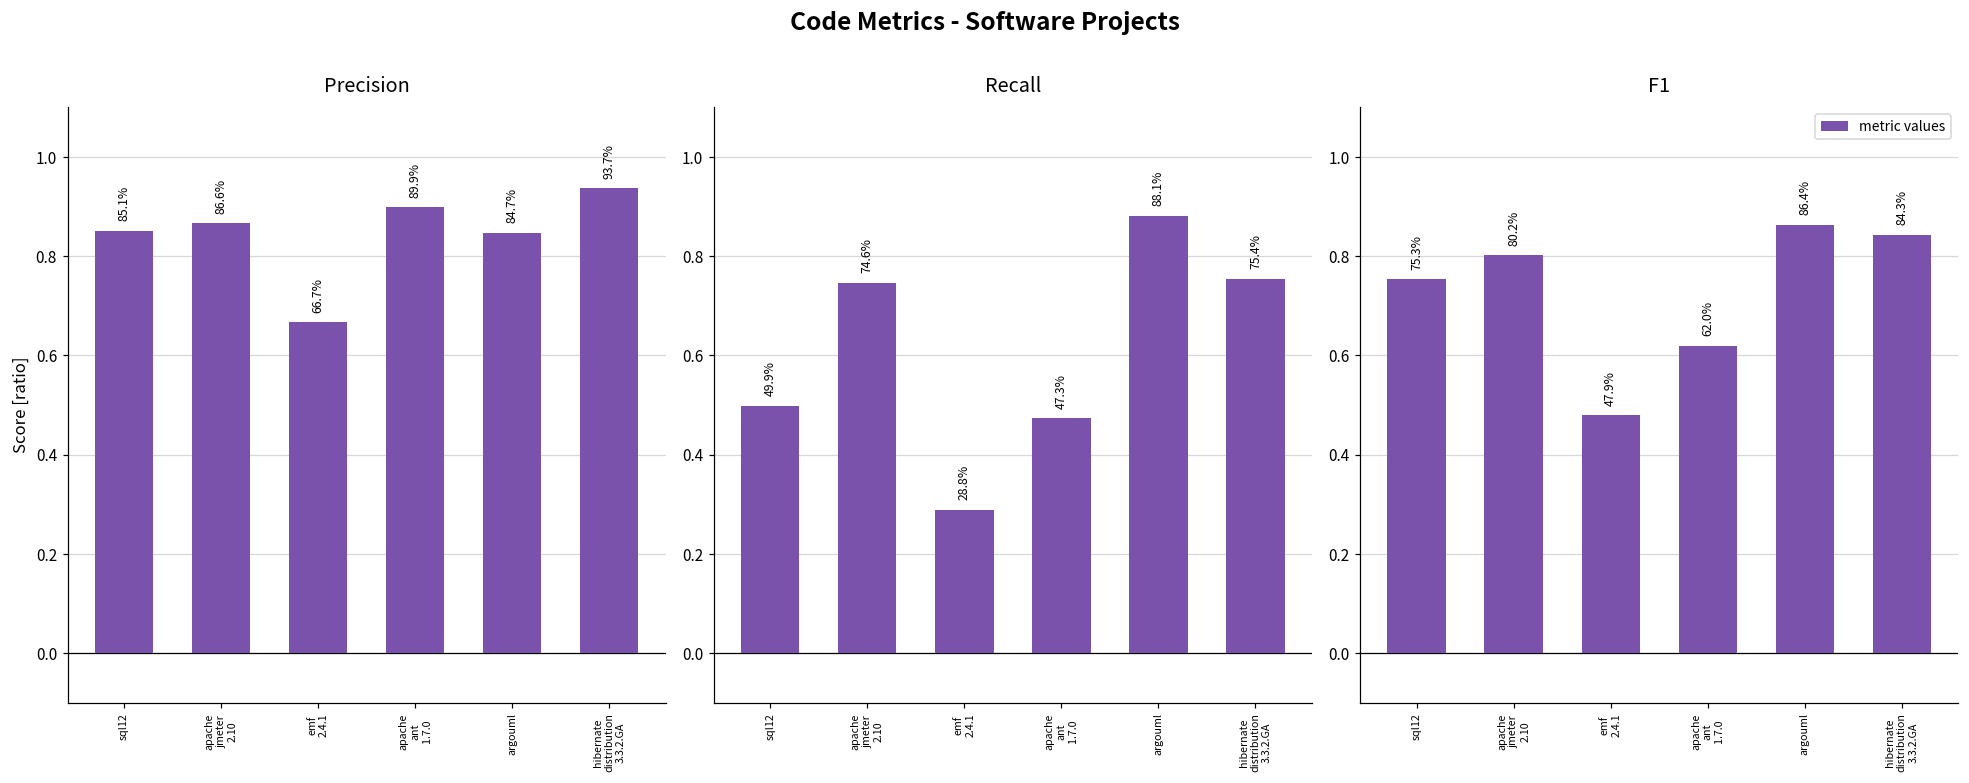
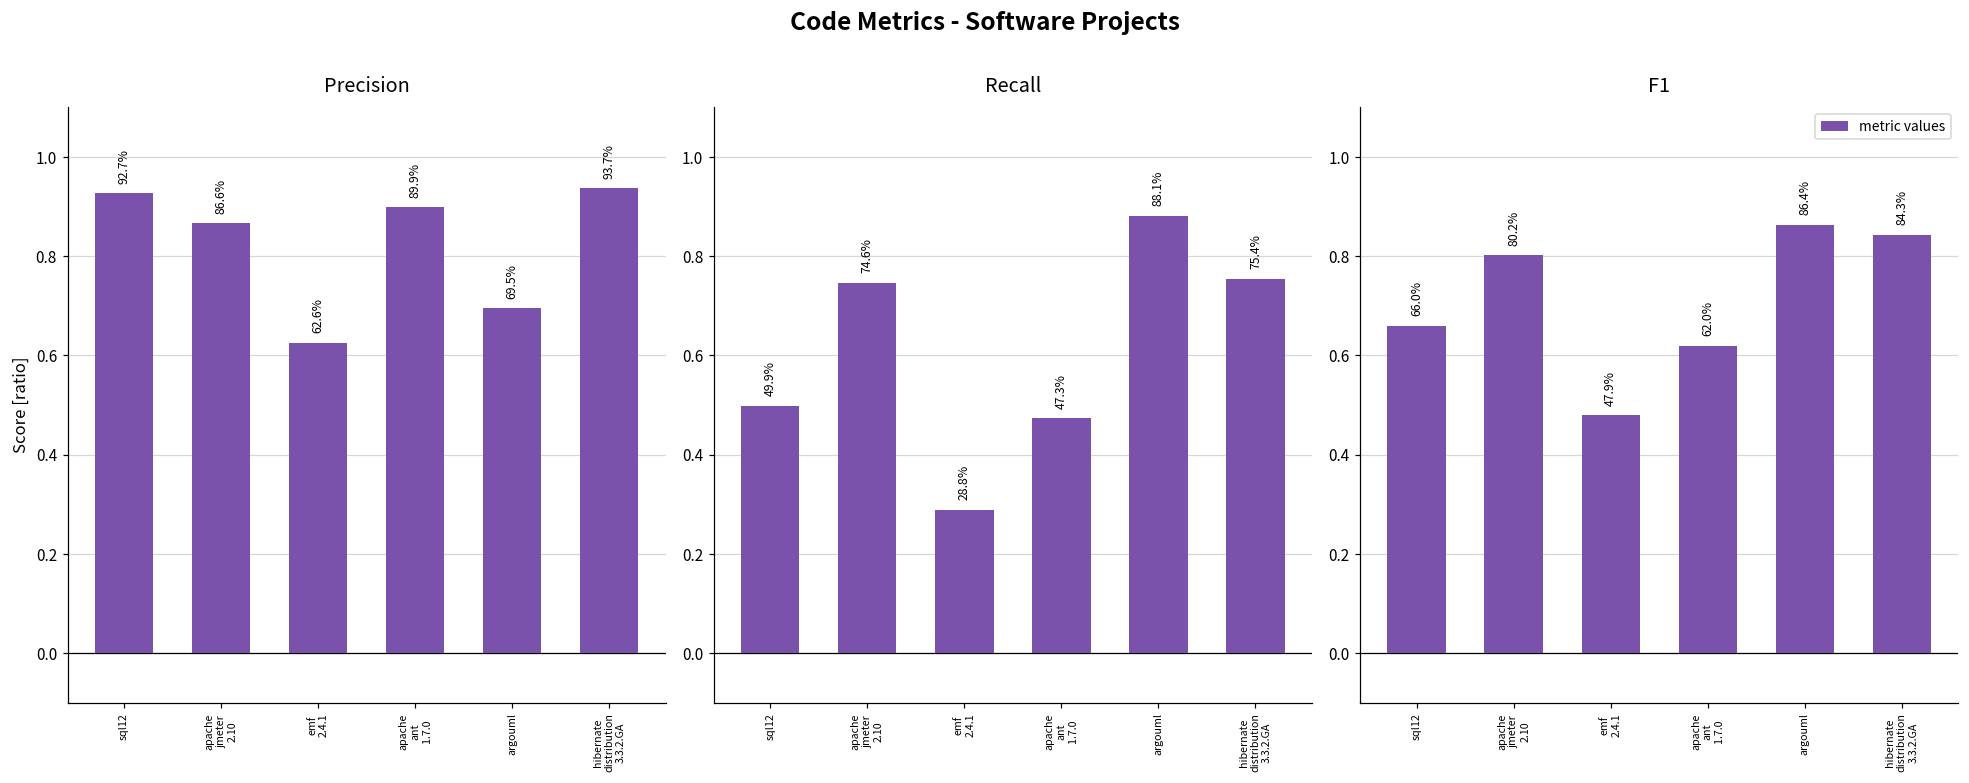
Precision, sql12: 85.1% -> 92.7%
Precision, emf 2.4.1: 66.7% -> 62.6%
Precision, argouml: 84.7% -> 69.5%
F1, sql12: 75.3% -> 66.0%
